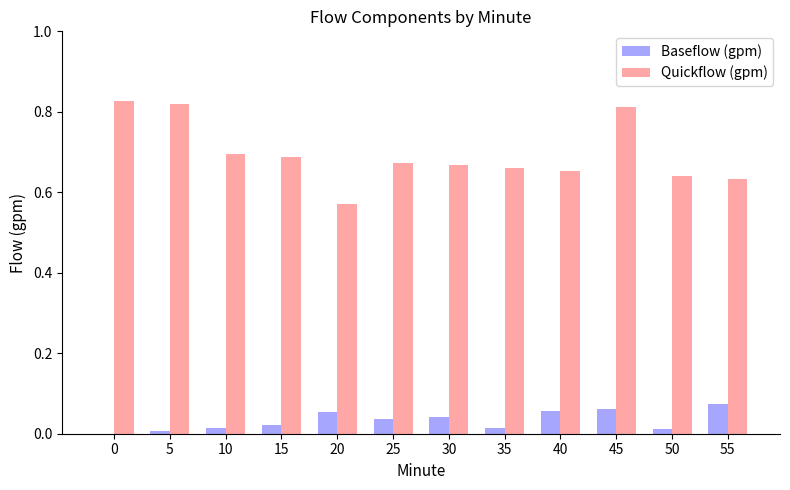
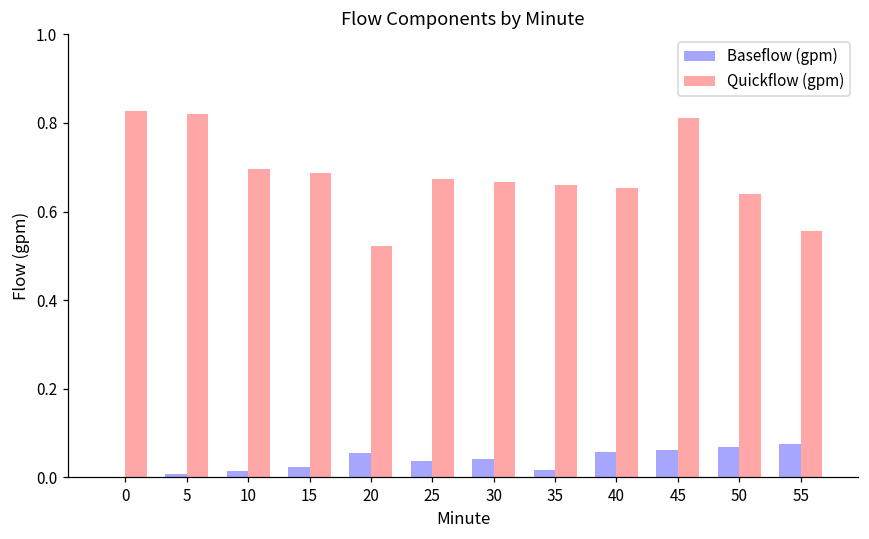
Quickflow (gpm), 20: 0.57 -> 0.52
Baseflow (gpm), 50: 0.01 -> 0.07
Quickflow (gpm), 55: 0.63 -> 0.56
